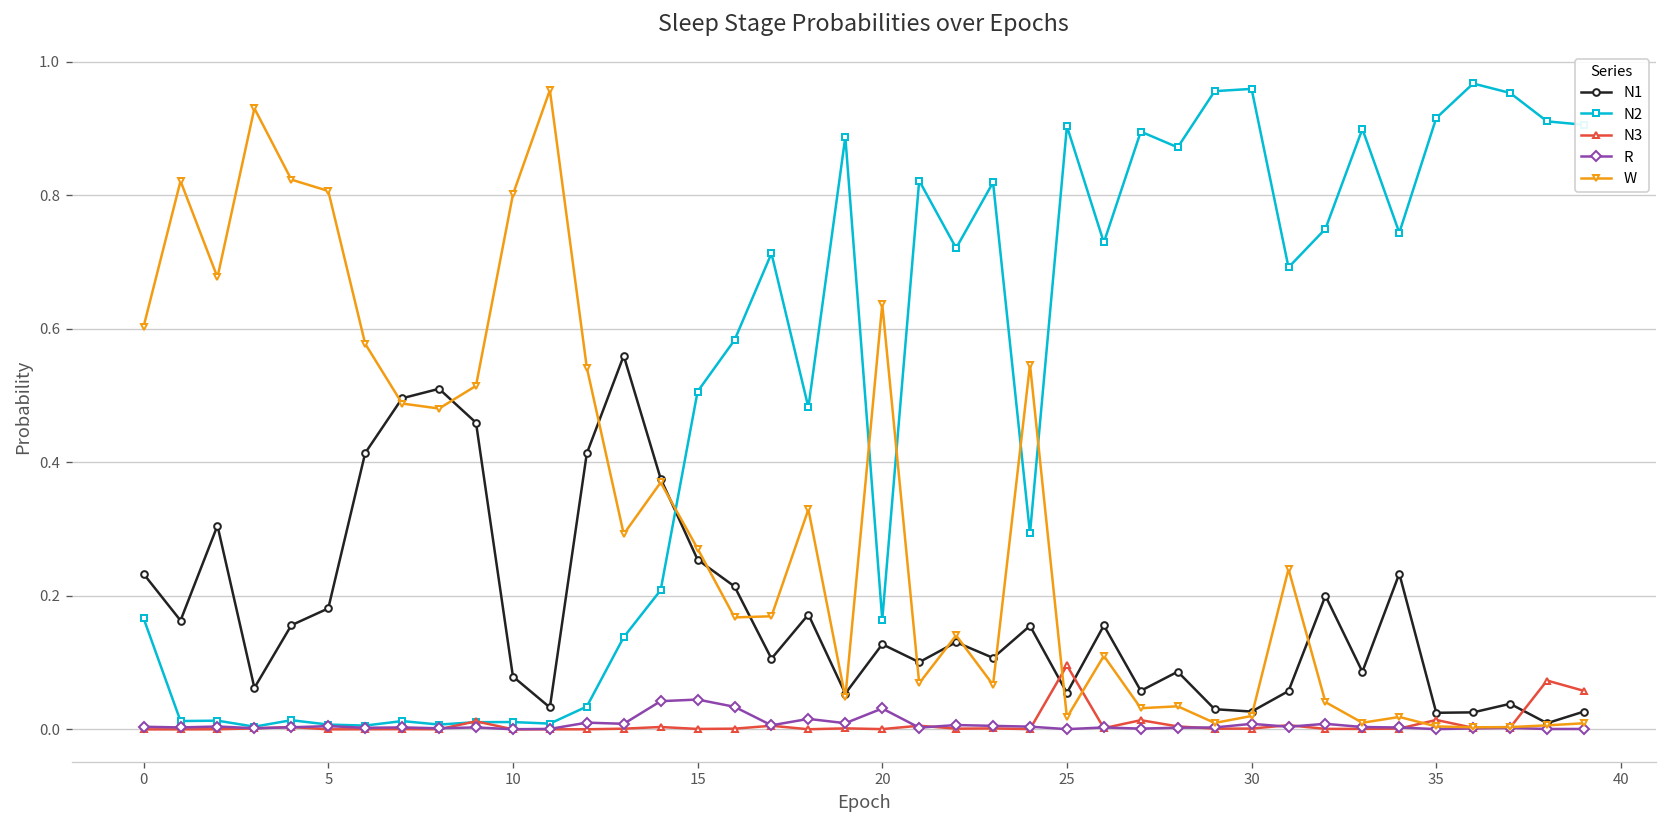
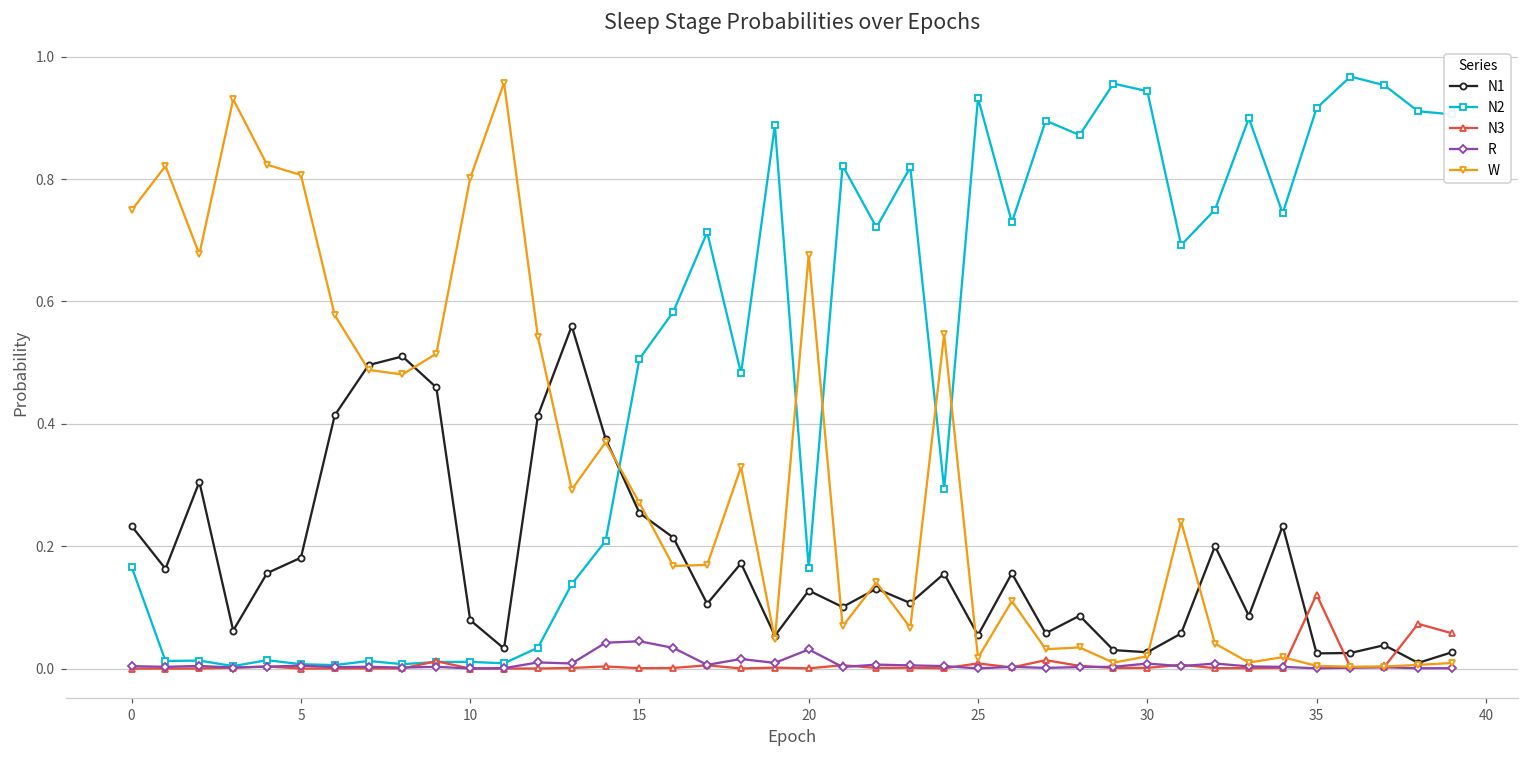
W, 0: 0.60 -> 0.75
W, 20: 0.64 -> 0.68
N2, 25: 0.90 -> 0.93
N3, 25: 0.10 -> 0.01
N2, 30: 0.96 -> 0.94
N3, 35: 0.01 -> 0.12
